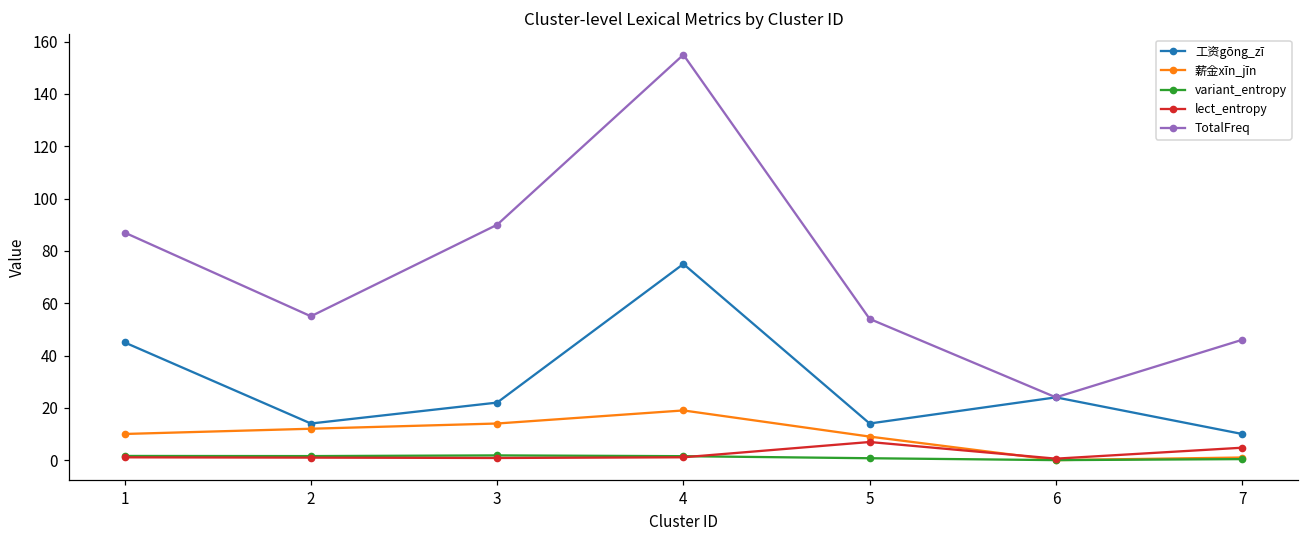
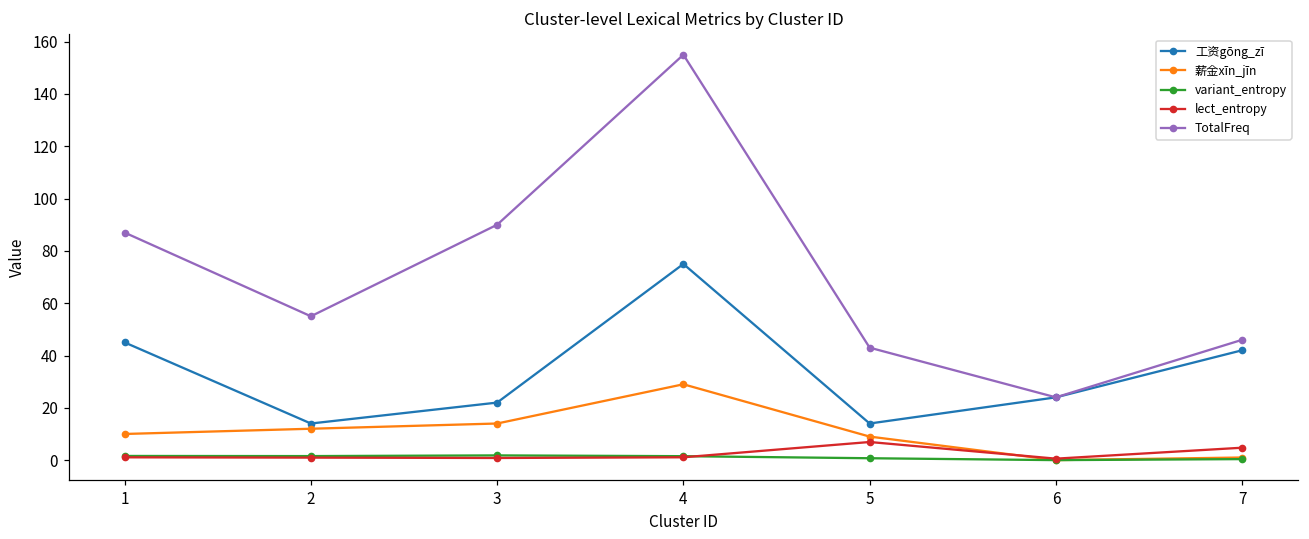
薪金xīn_jīn, 4: 19 -> 29
TotalFreq, 5: 54 -> 43
工资gōng_zī, 7: 10 -> 42
